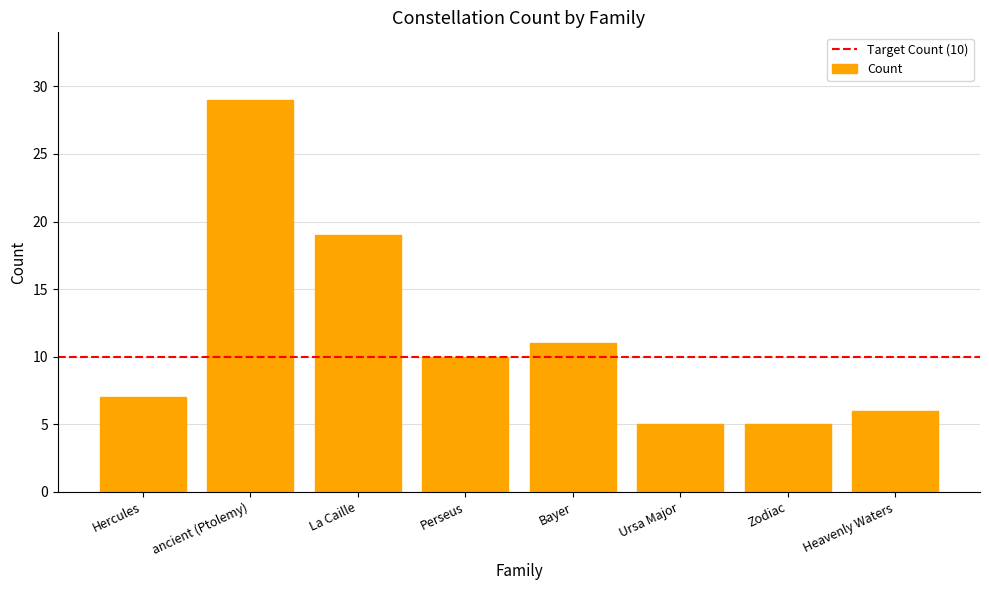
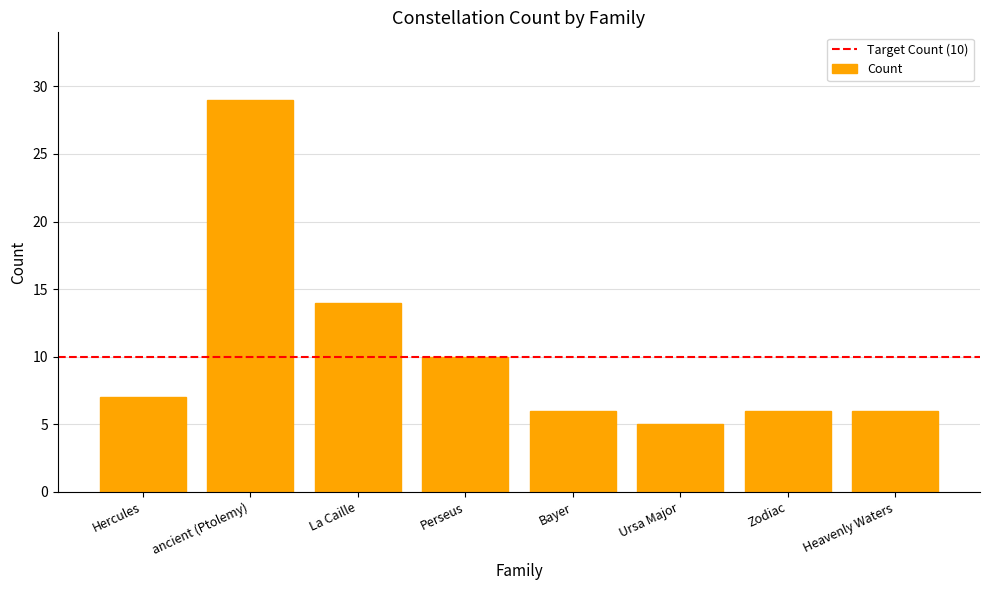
La Caille: 19 -> 14
Bayer: 11 -> 6
Zodiac: 5 -> 6
